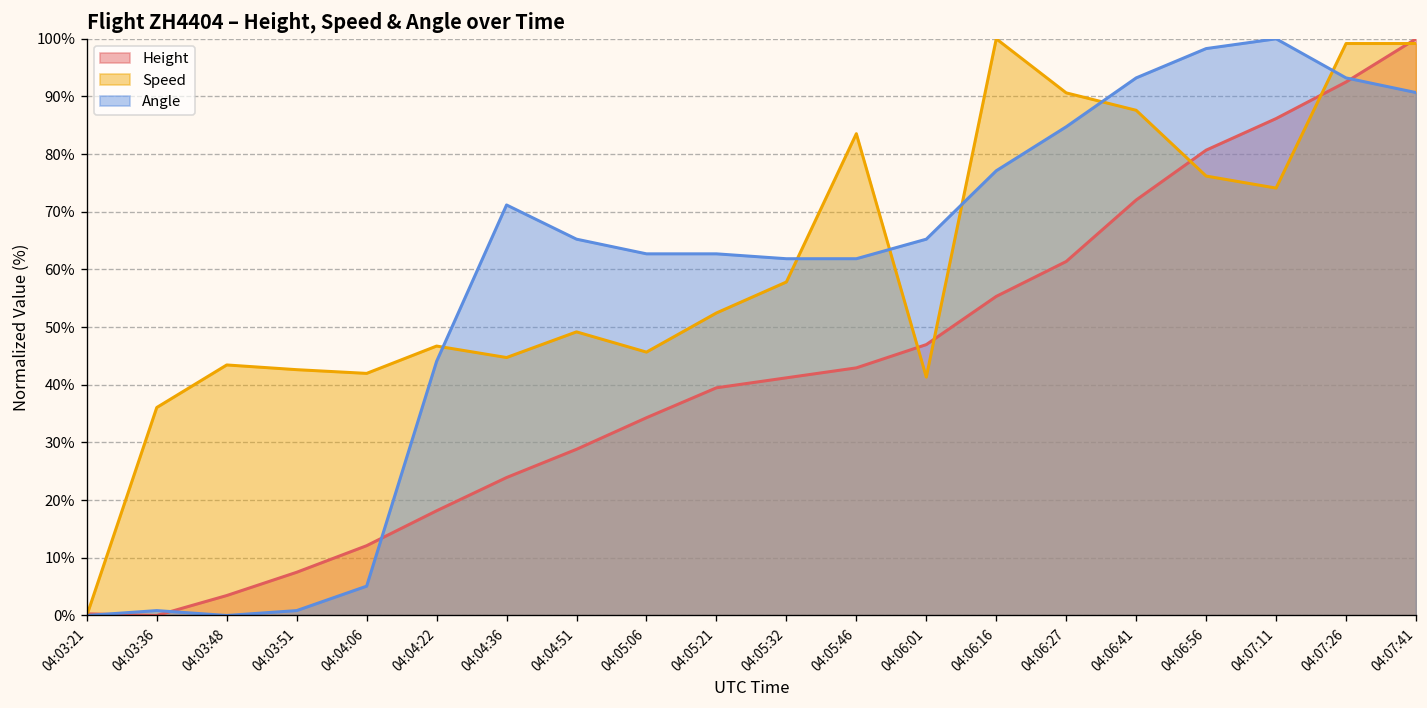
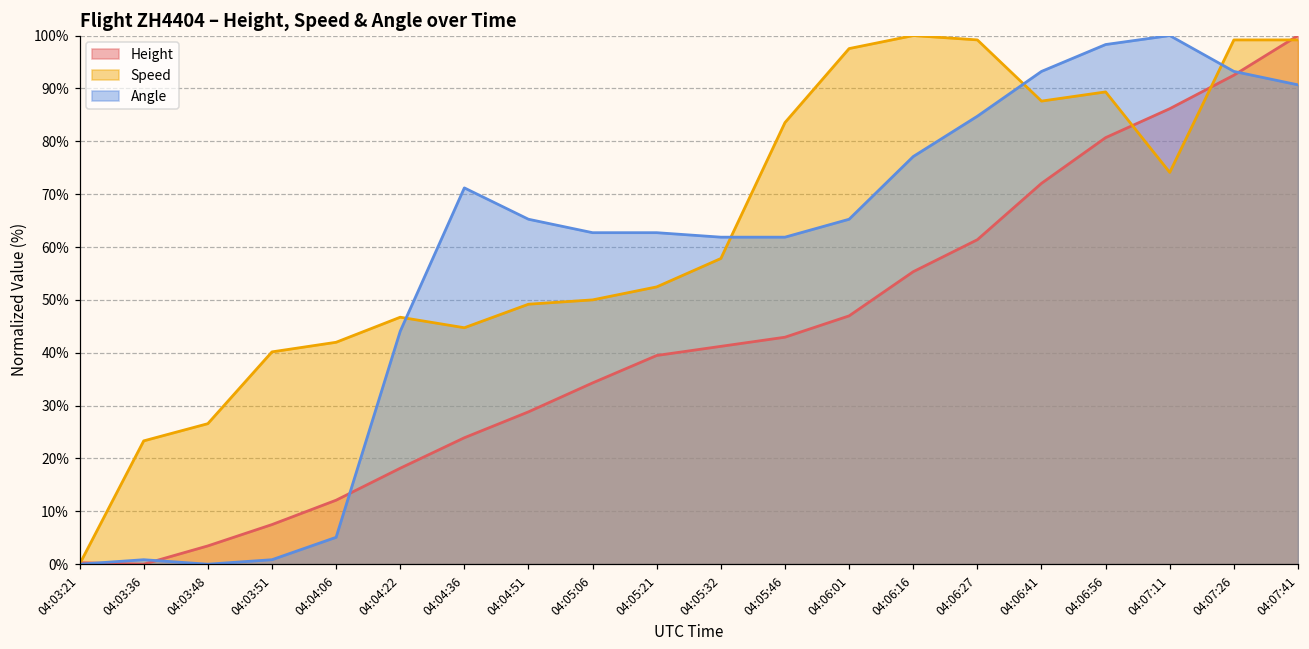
Speed, 04:03:36: 36% -> 23%
Speed, 04:03:48: 43% -> 27%
Speed, 04:03:51: 43% -> 40%
Speed, 04:05:06: 46% -> 50%
Speed, 04:06:01: 41% -> 98%
Speed, 04:06:27: 91% -> 99%
Speed, 04:06:56: 76% -> 89%
